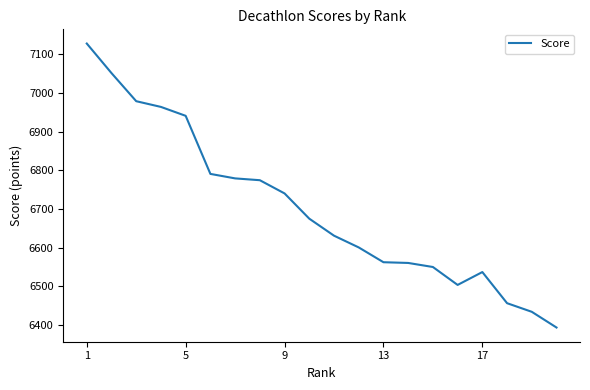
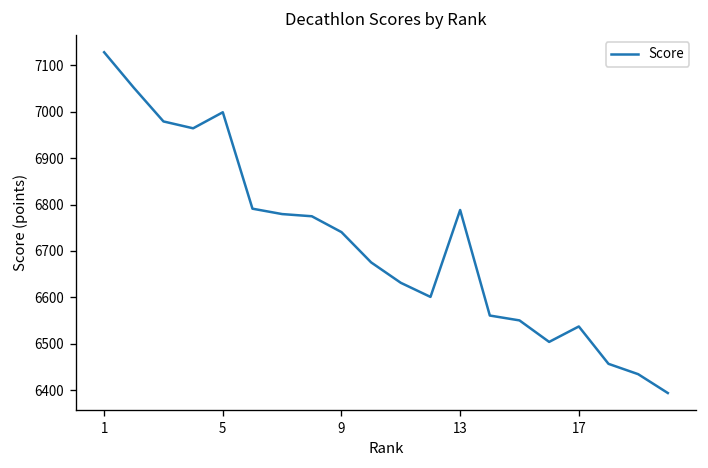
5: 6940 -> 7000
13: 6560 -> 6790
